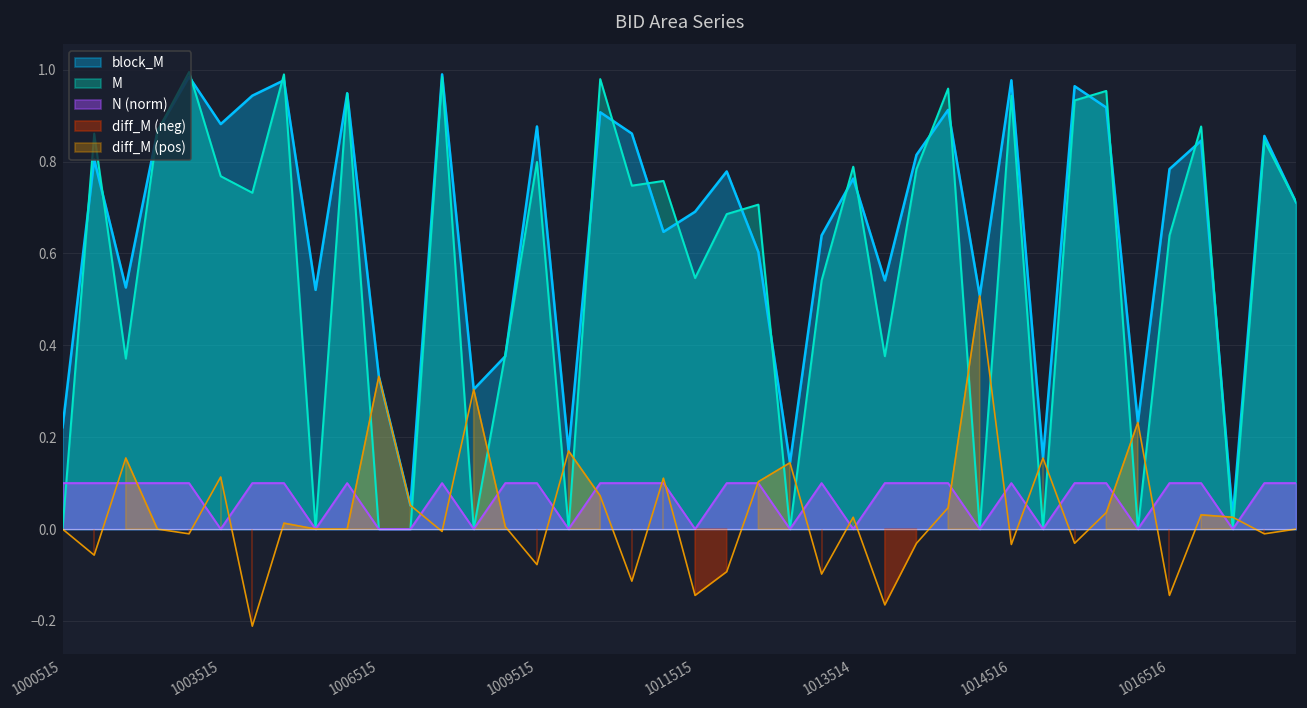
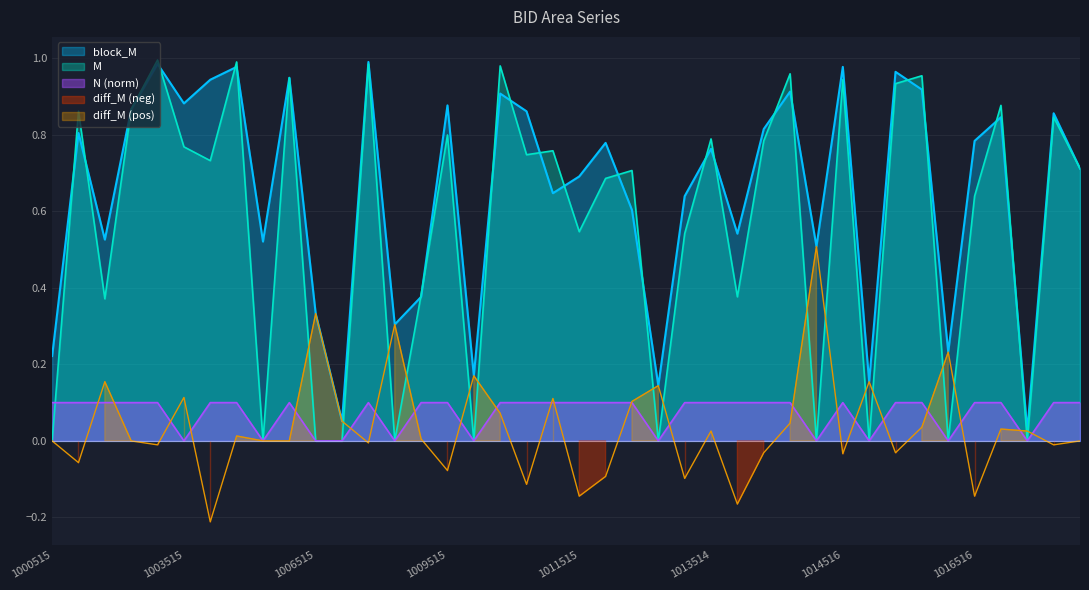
N (norm), 1011515: 0.0 -> 0.1
N (norm), 1013514: 0.0 -> 0.1
